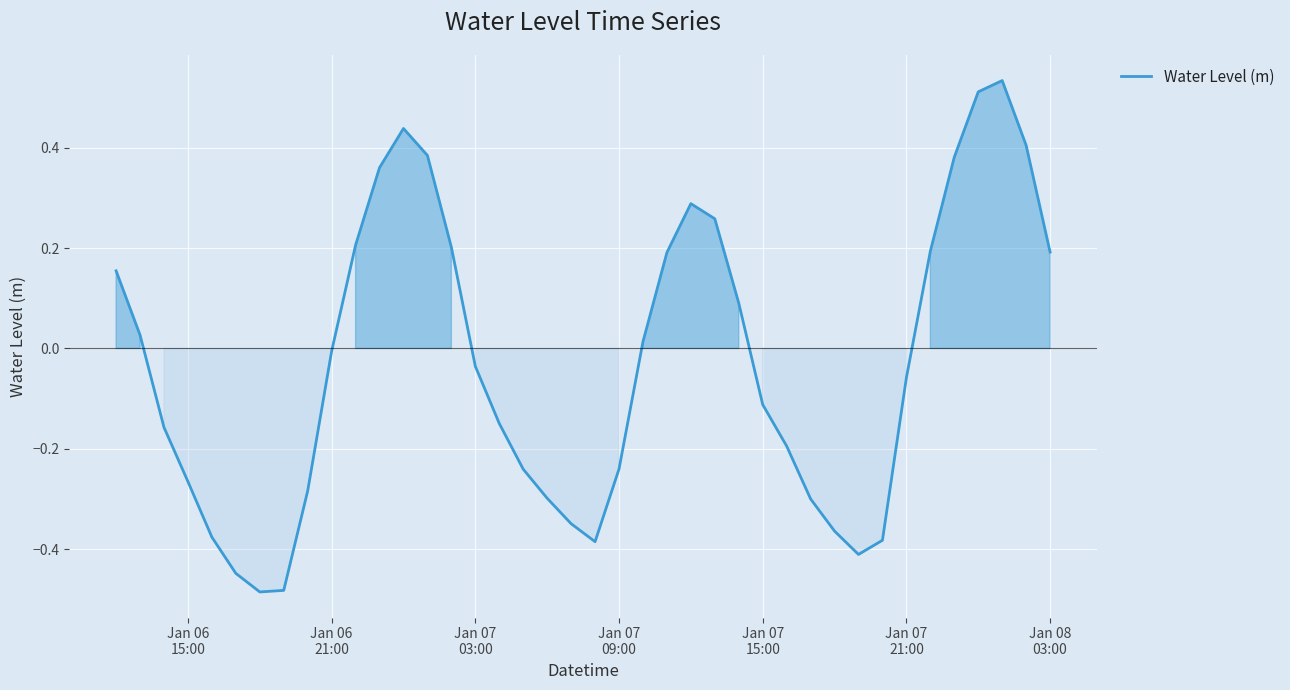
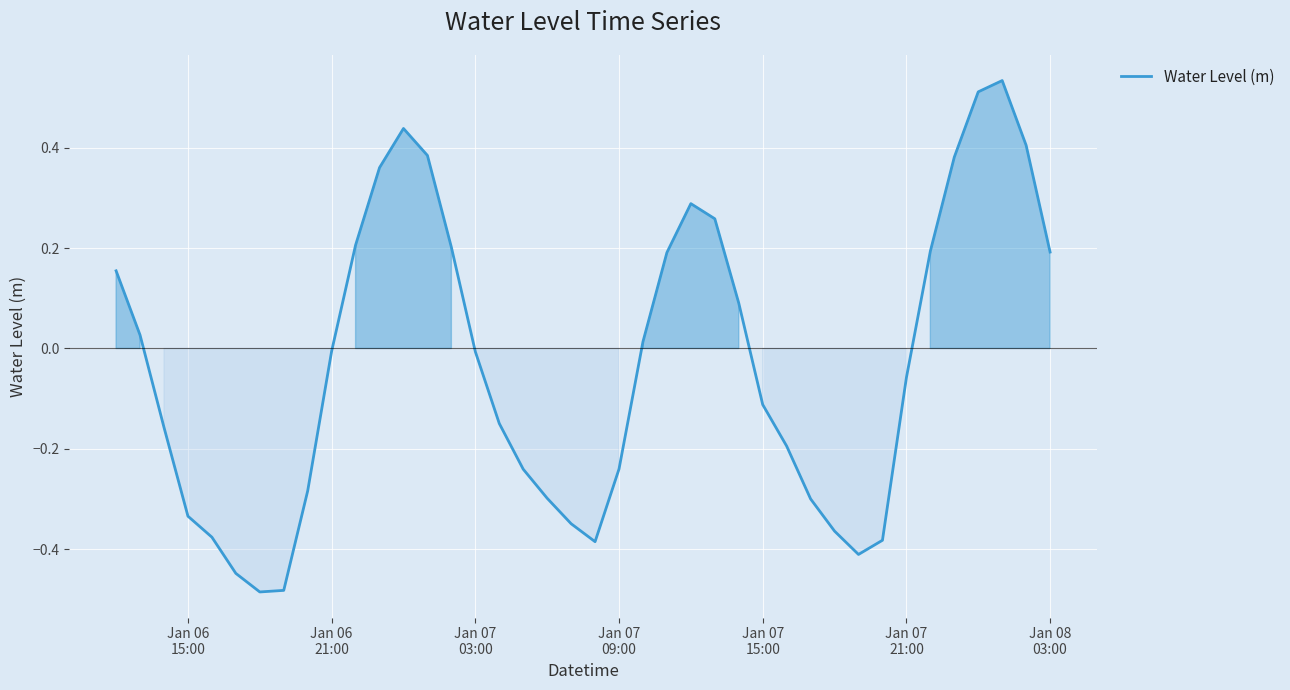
Jan 06 15:00: -0.27 -> -0.33
Jan 07 03:00: -0.04 -> -0.01
